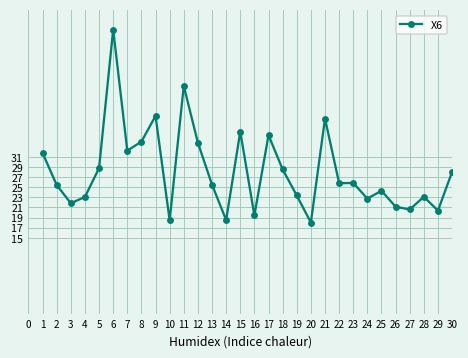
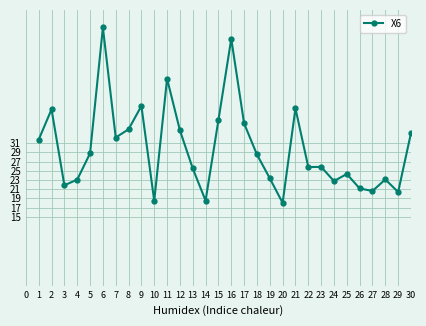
2: 25 -> 38
16: 19 -> 54
30: 28 -> 33
